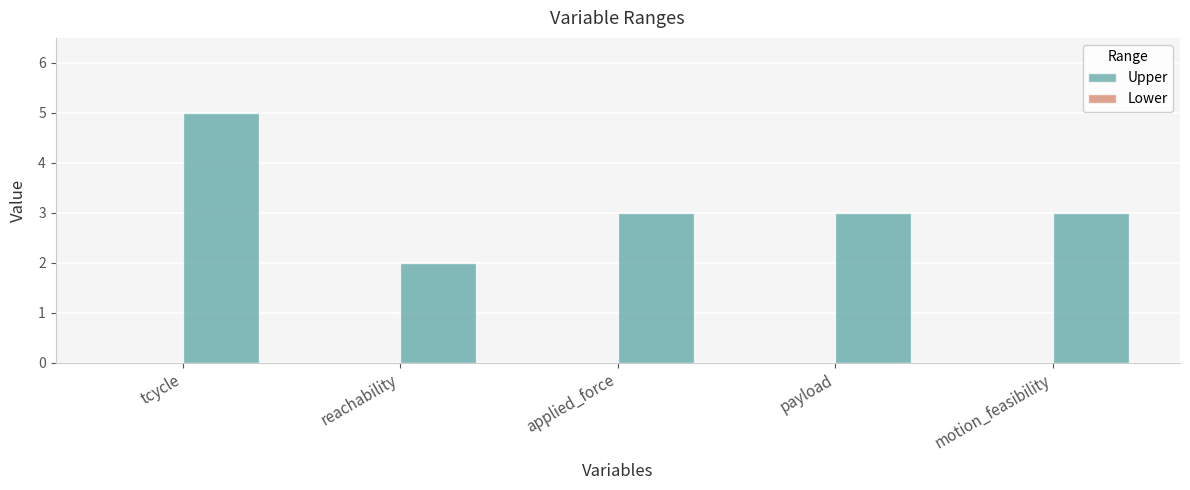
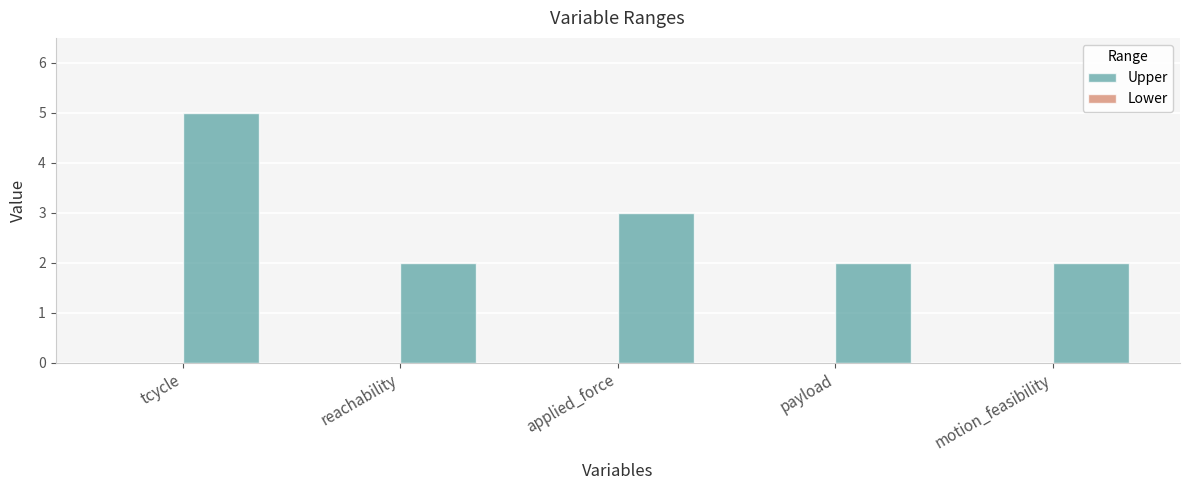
Upper, payload: 3 -> 2
Upper, motion_feasibility: 3 -> 2
